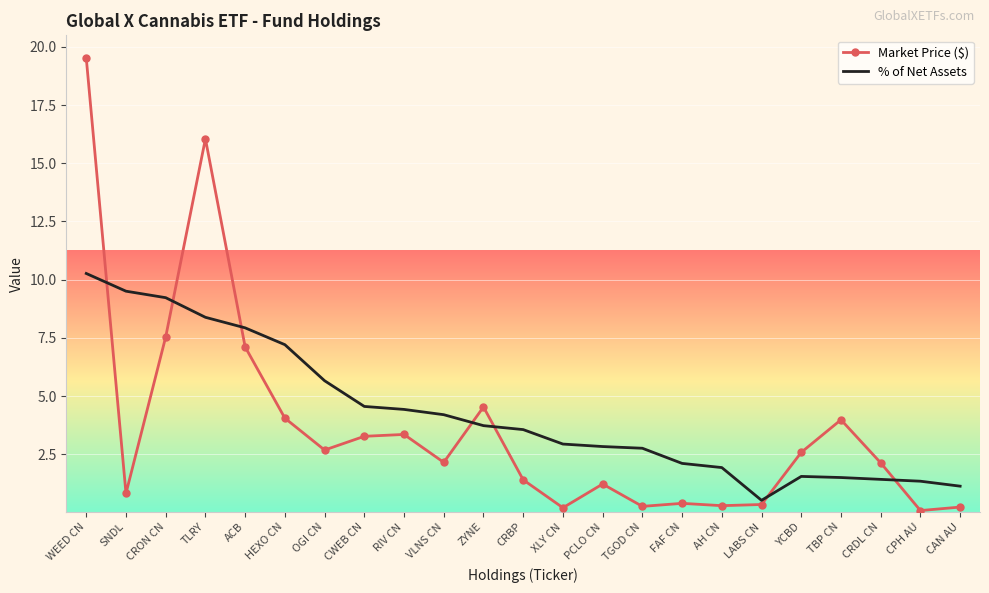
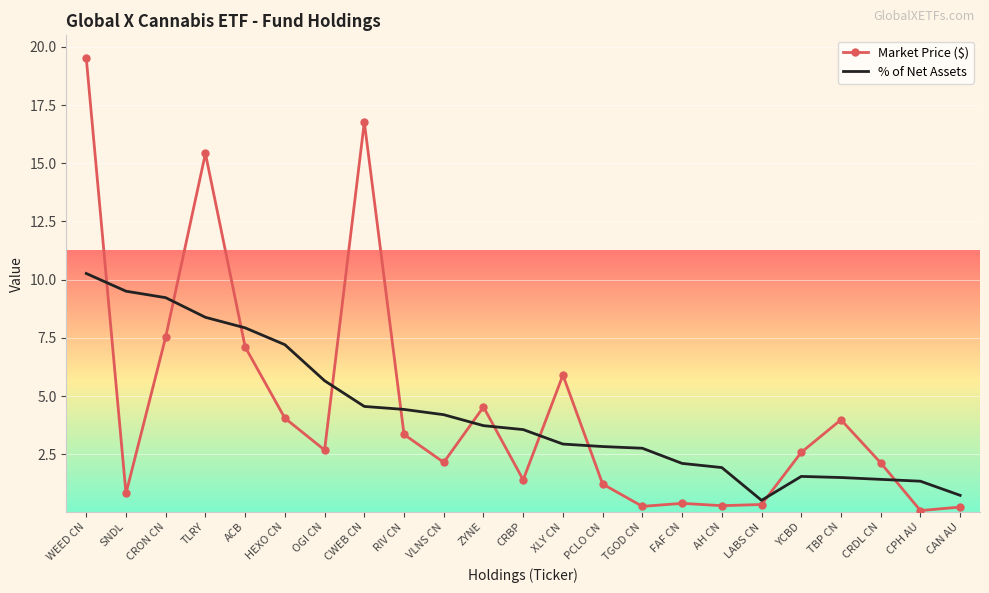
Market Price ($), TLRY: 16.1 -> 15.4
Market Price ($), CWEB CN: 3.3 -> 16.8
Market Price ($), XLY CN: 0.2 -> 5.9
% of Net Assets, CAN AU: 1.1 -> 0.7
